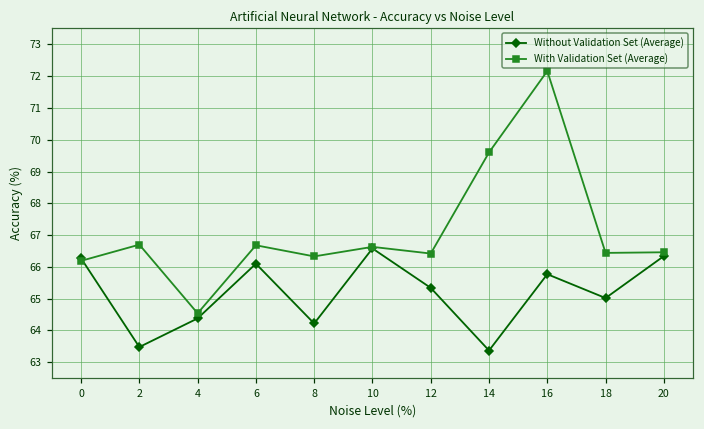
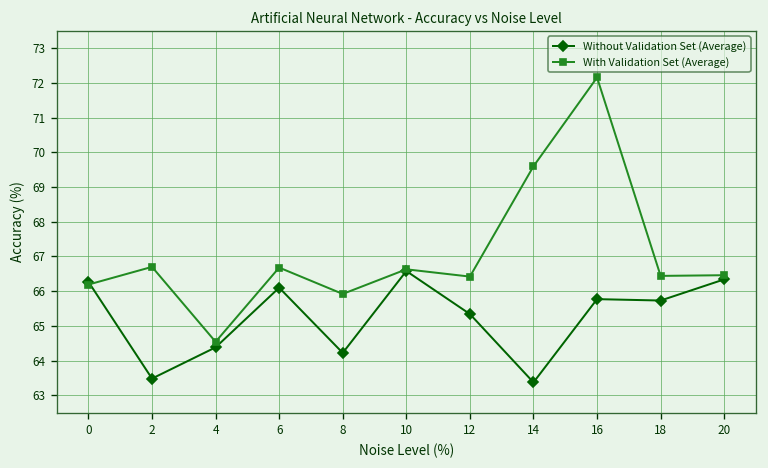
With Validation Set (Average), 8: 66.3 -> 65.9
Without Validation Set (Average), 18: 65.0 -> 65.7
